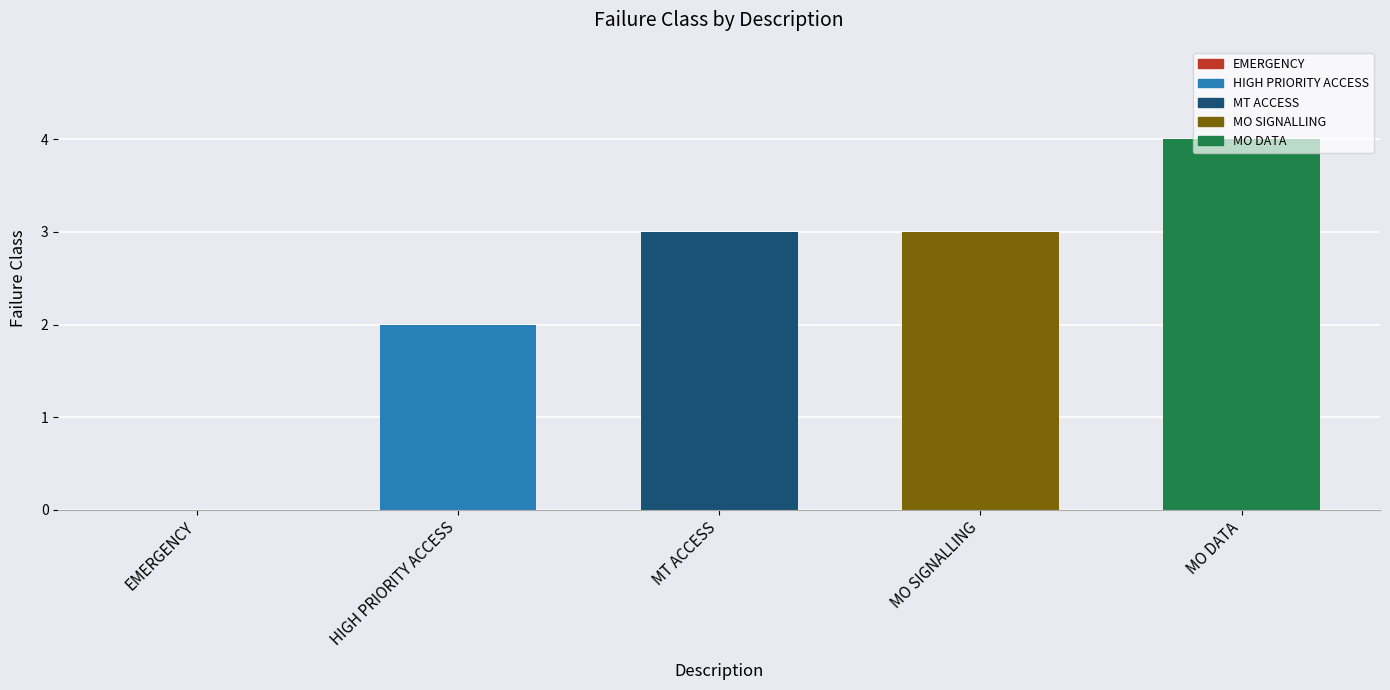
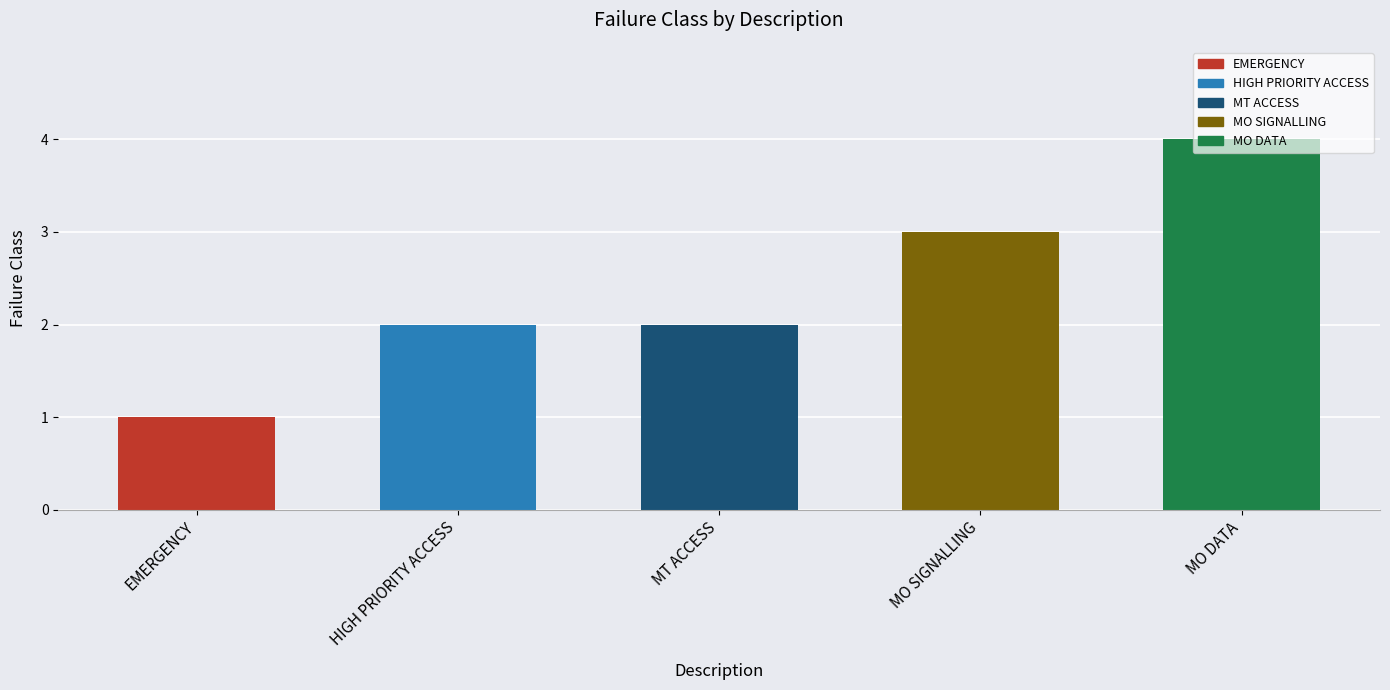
EMERGENCY: 0 -> 1
MT ACCESS: 3 -> 2
